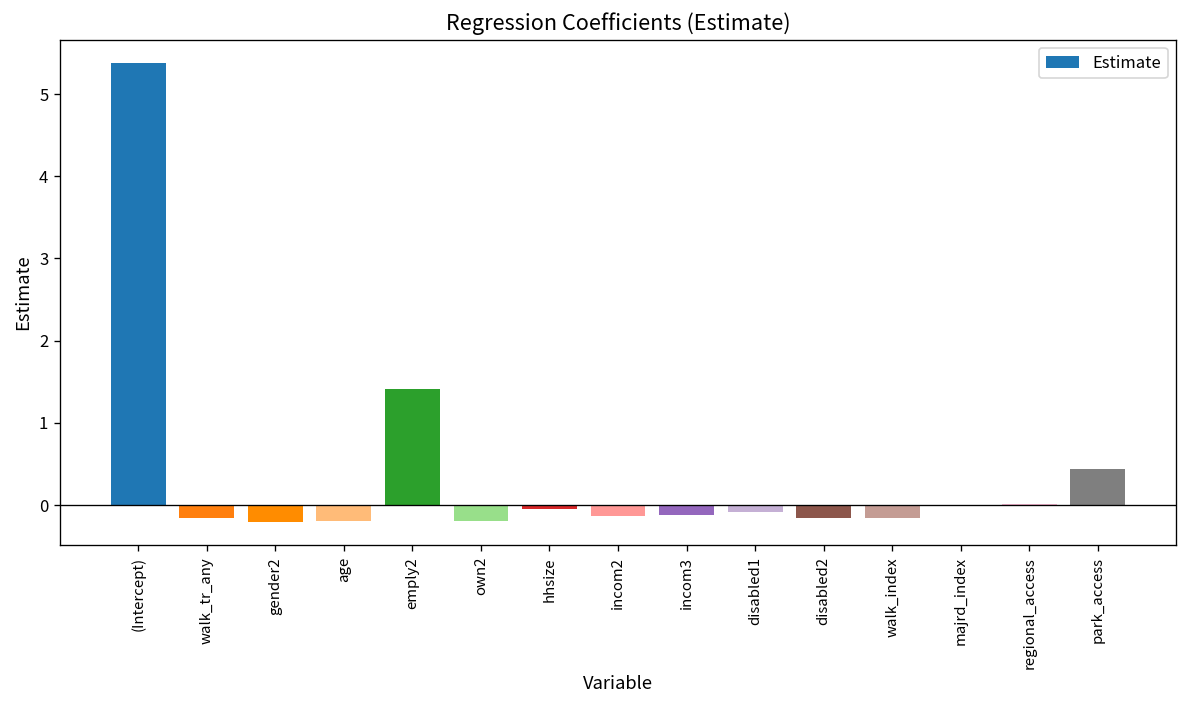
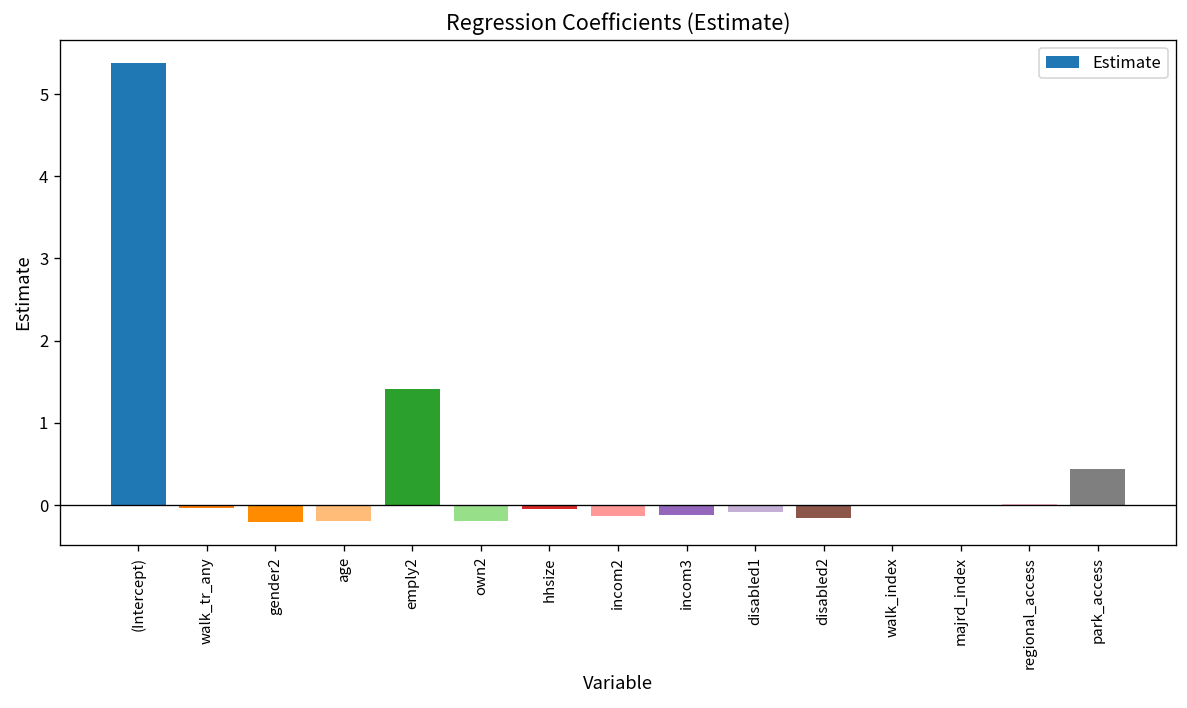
walk_tr_any: -0.2 -> 0.0
walk_index: -0.2 -> 0.0
